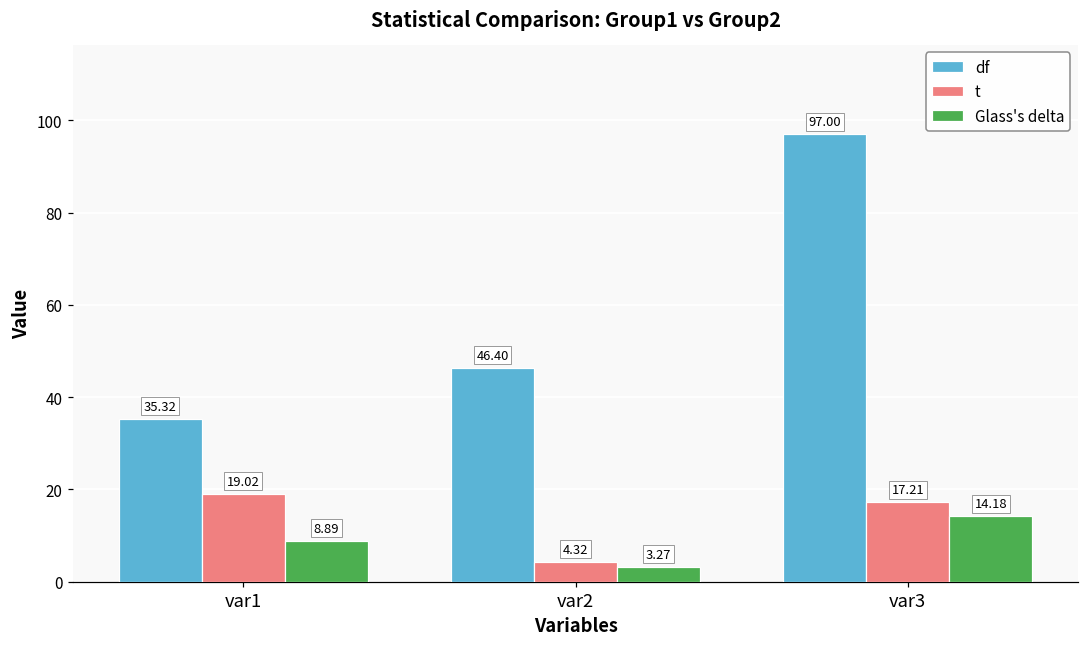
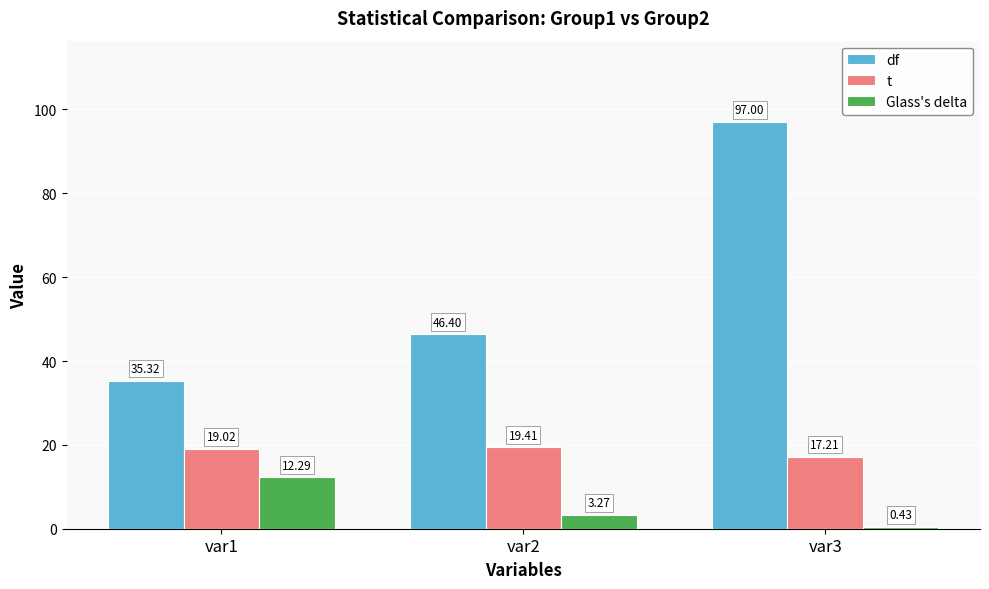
Glass's delta, var1: 8.89 -> 12.29
t, var2: 4.32 -> 19.41
Glass's delta, var3: 14.18 -> 0.43
